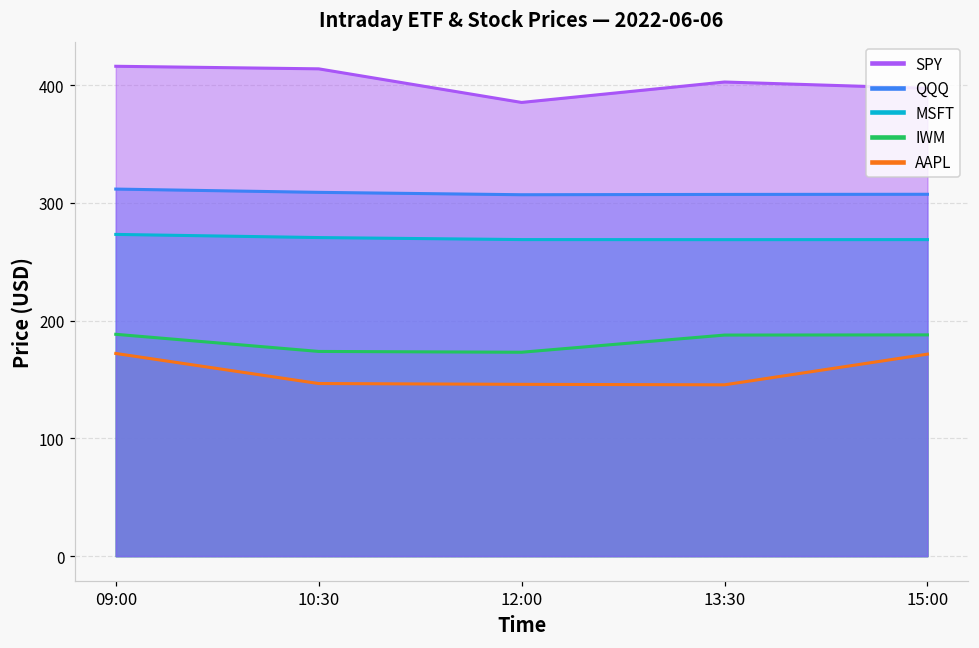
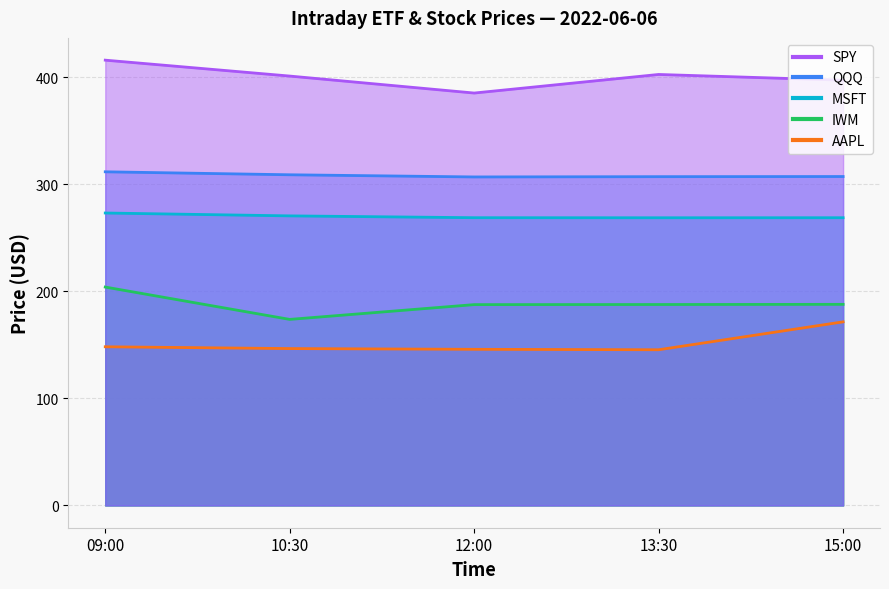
AAPL, 09:00: 172 -> 148
IWM, 09:00: 188 -> 204
SPY, 10:30: 414 -> 401
IWM, 12:00: 173 -> 188
